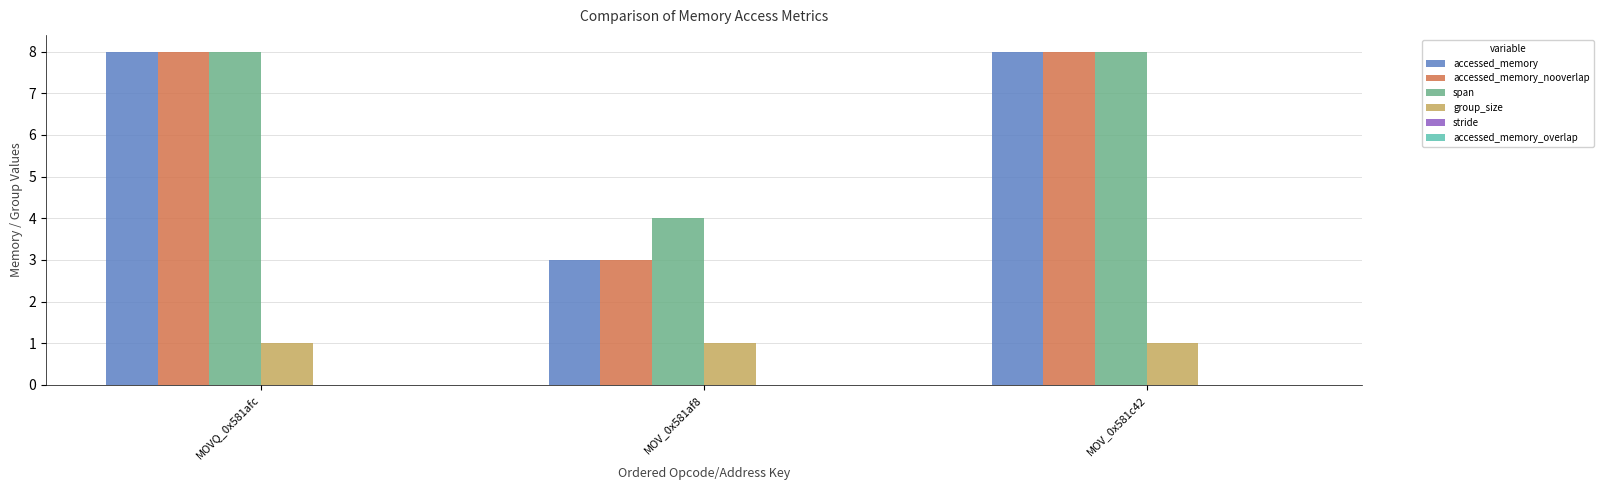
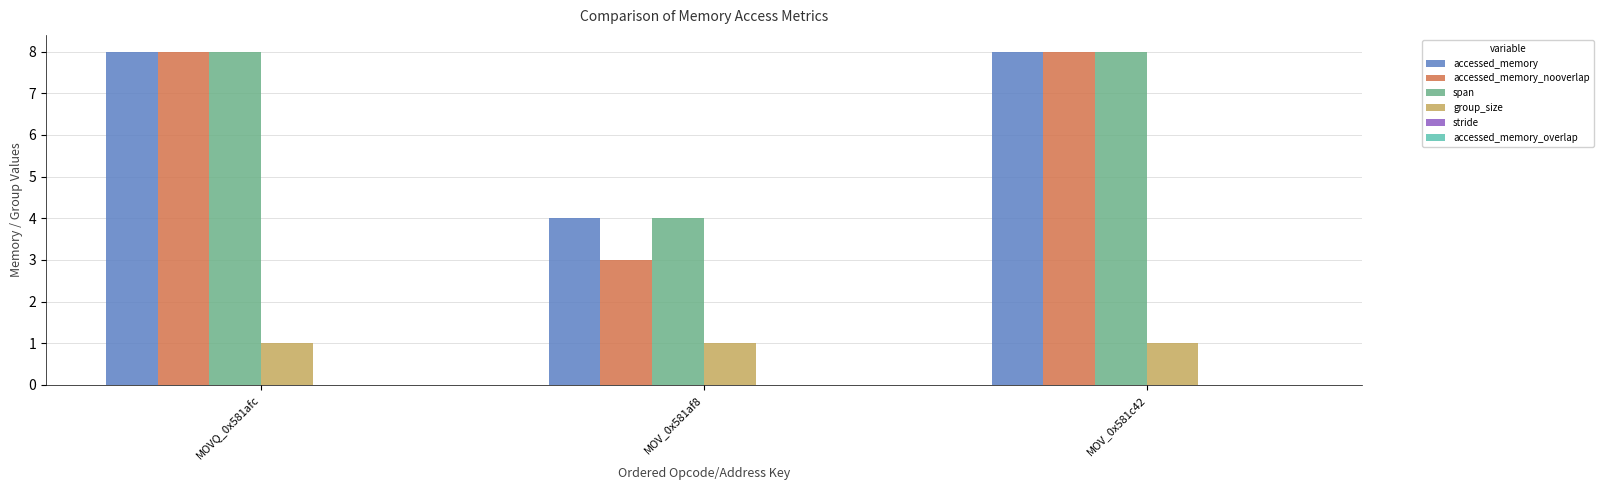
accessed_memory, MOV_0x581af8: 3 -> 4
